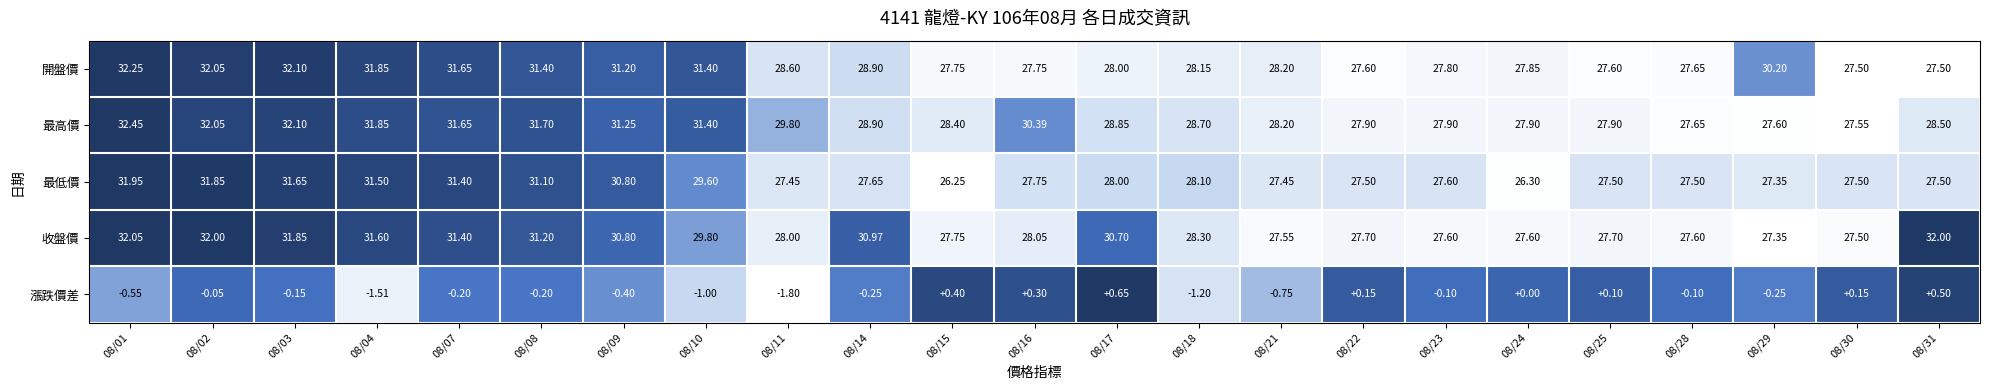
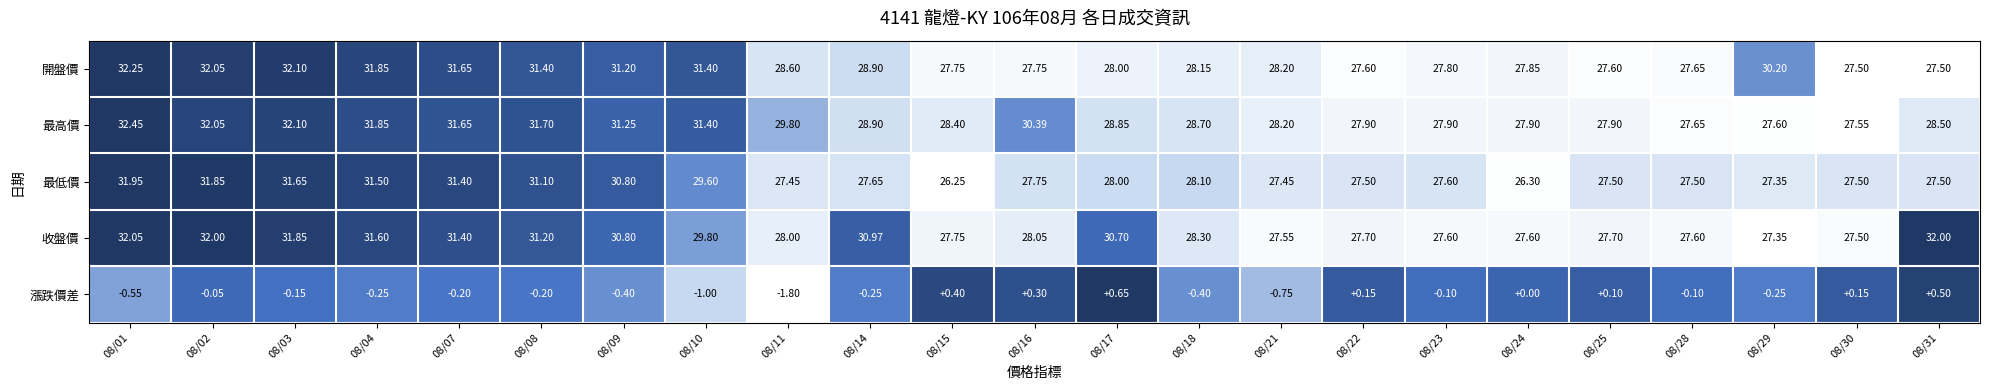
漲跌價差, 08/04: -1.51 -> -0.25
漲跌價差, 08/18: -1.20 -> -0.40
